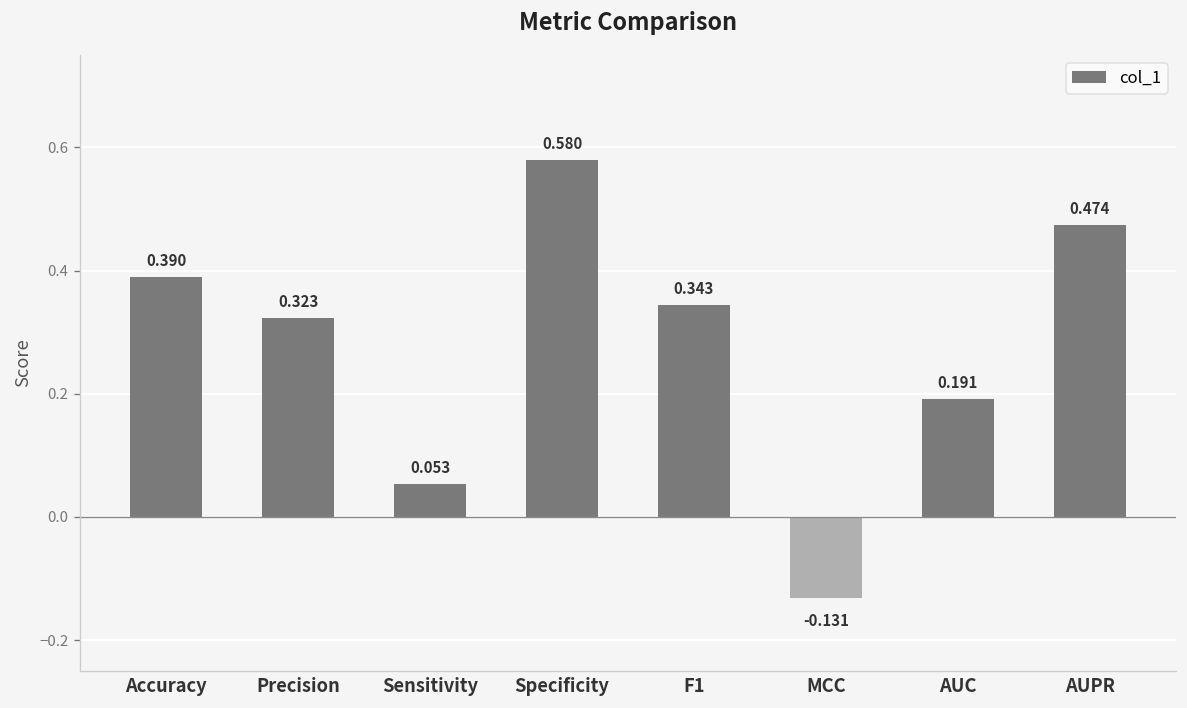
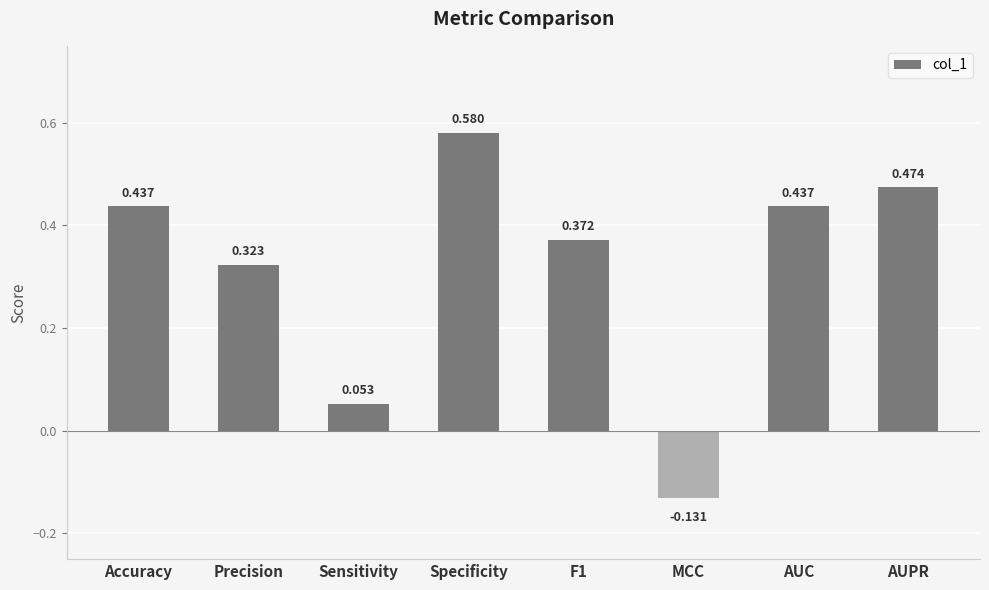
Accuracy: 0.390 -> 0.437
F1: 0.343 -> 0.372
AUC: 0.191 -> 0.437
